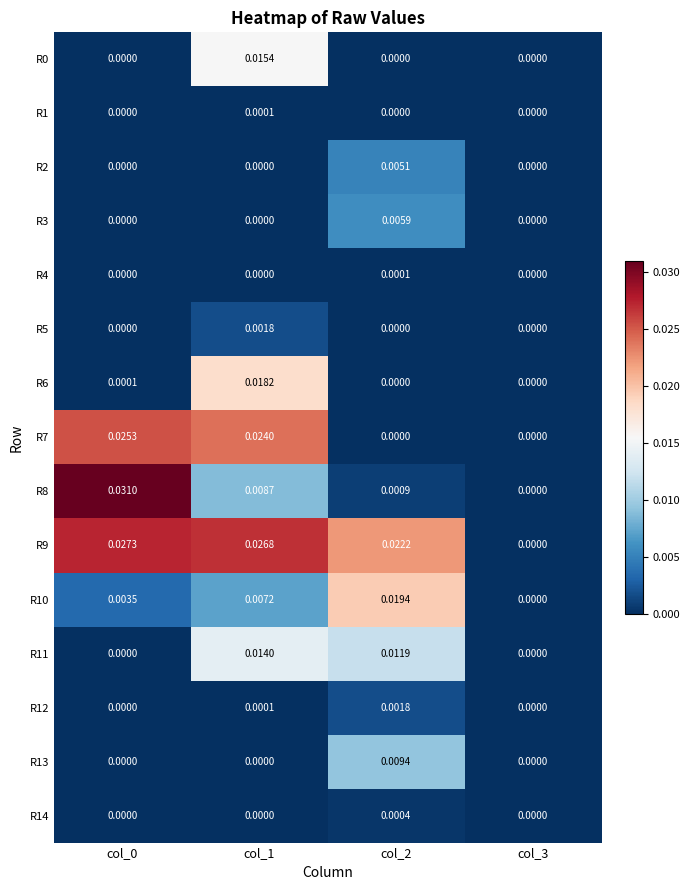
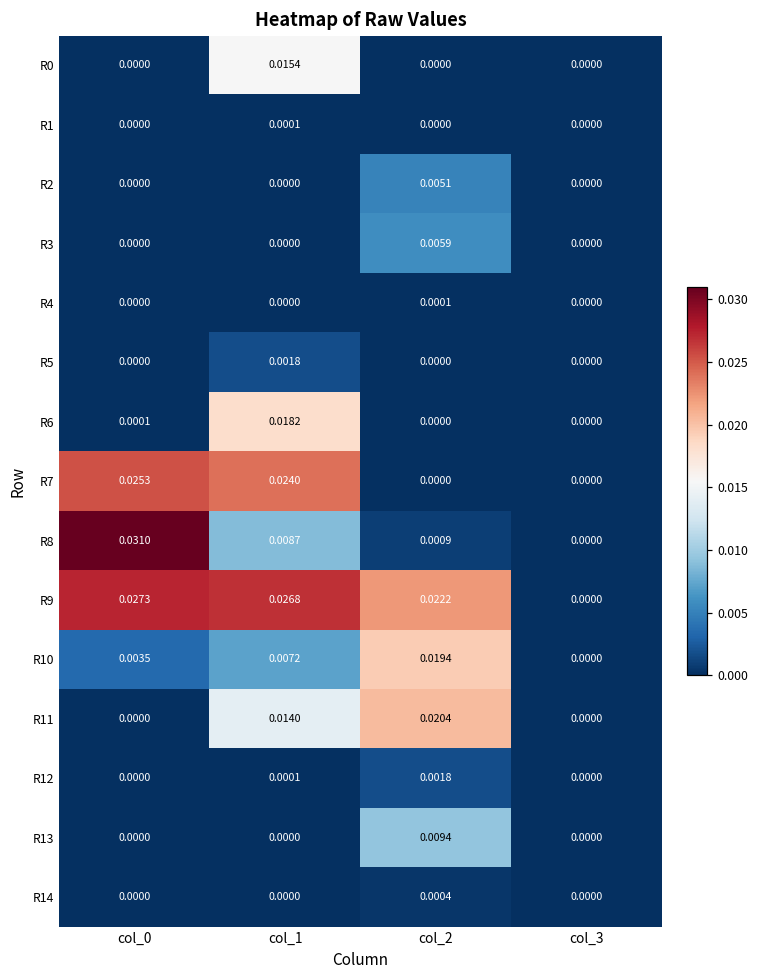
R11, col_2: 0.0119 -> 0.0204
